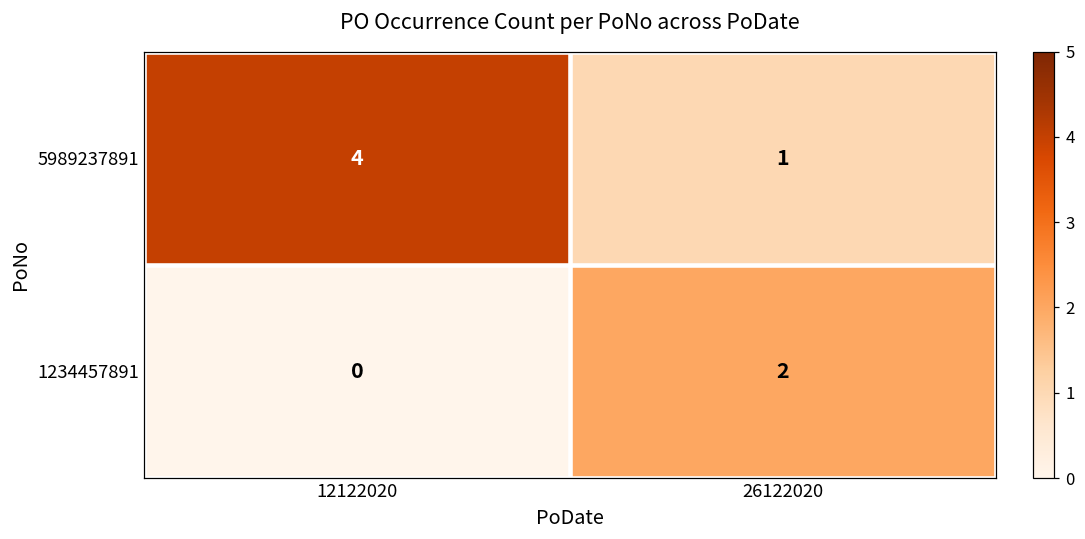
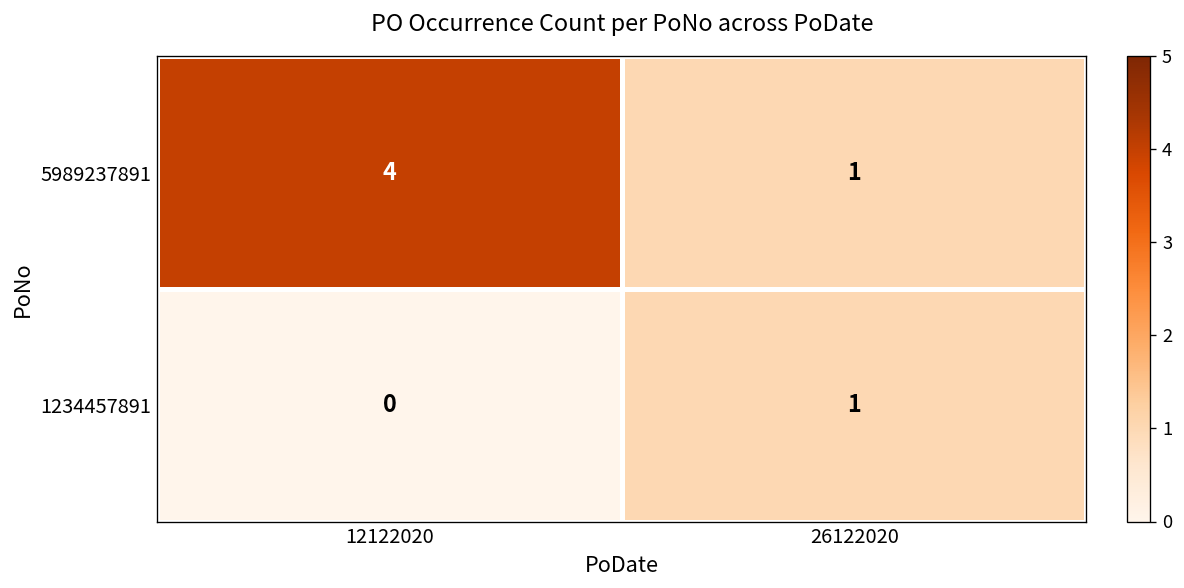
1234457891, 26122020: 2 -> 1
